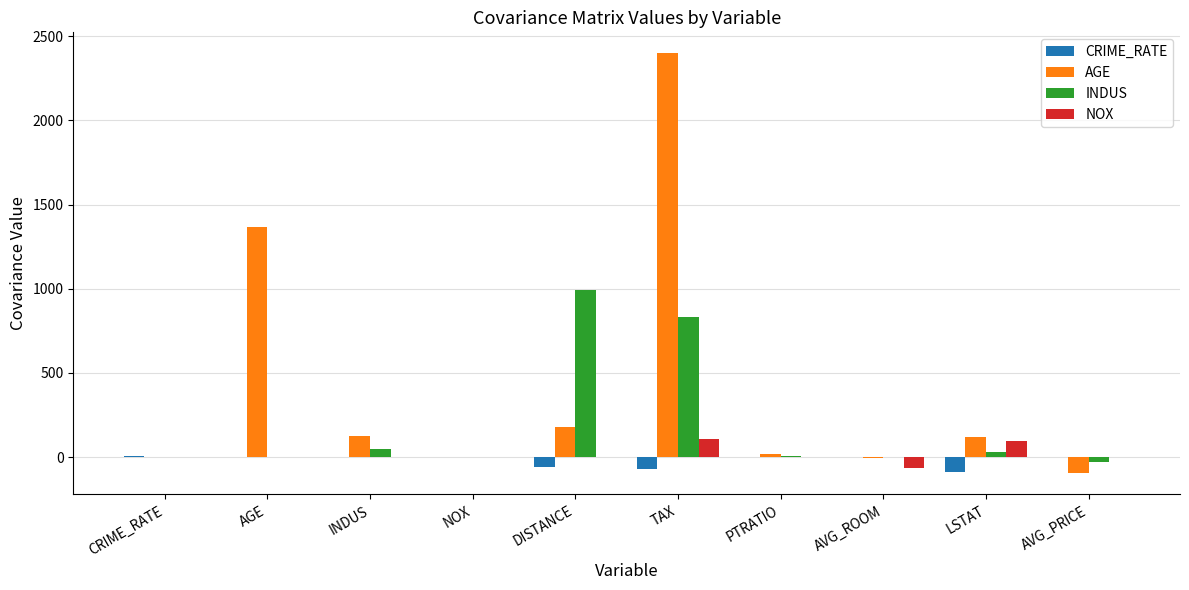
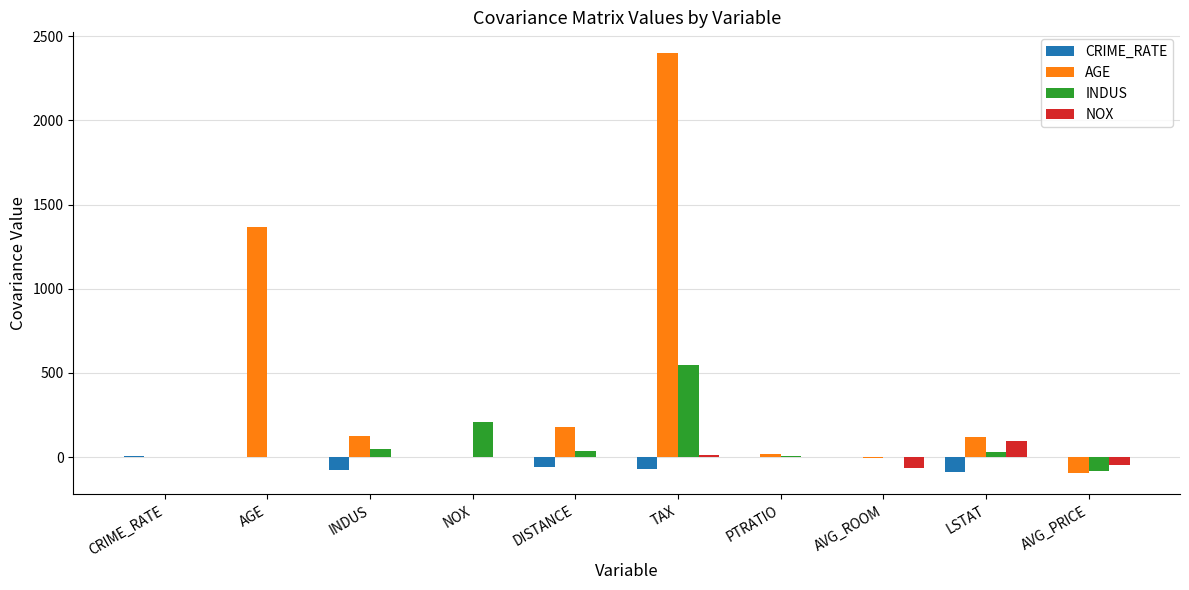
CRIME_RATE, INDUS: 0 -> -70
INDUS, NOX: 0 -> 210
INDUS, DISTANCE: 990 -> 40
INDUS, TAX: 830 -> 540
NOX, TAX: 110 -> 10
INDUS, AVG_PRICE: -30 -> -90
NOX, AVG_PRICE: 0 -> -50
